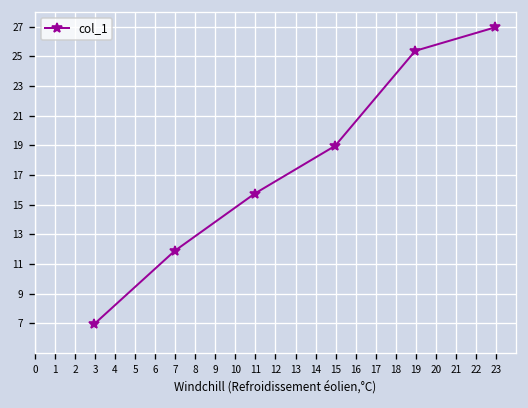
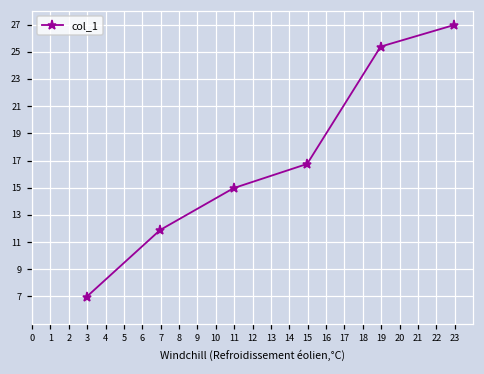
11: 15.8 -> 15.0
15: 19.0 -> 16.8
